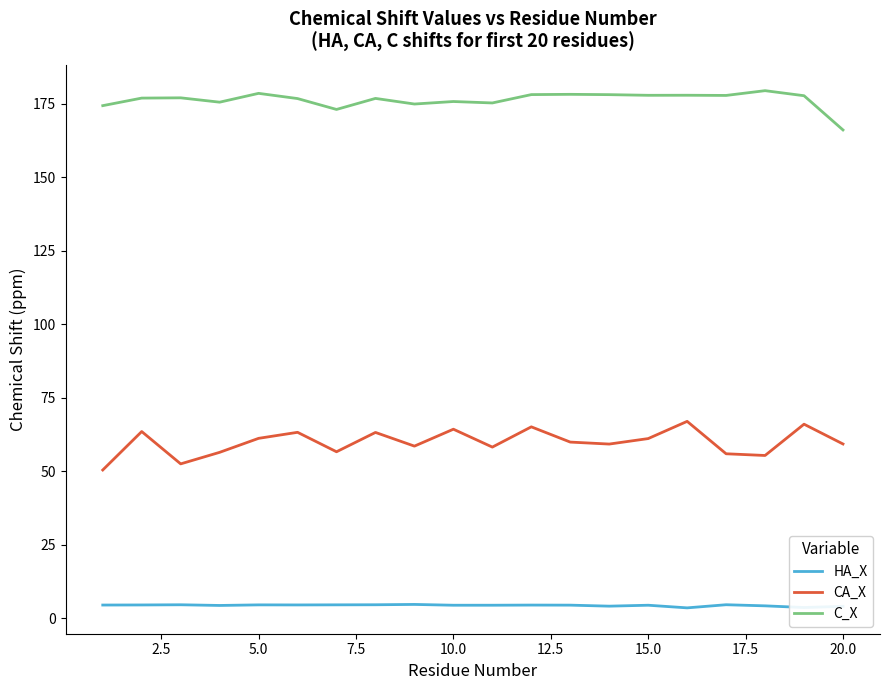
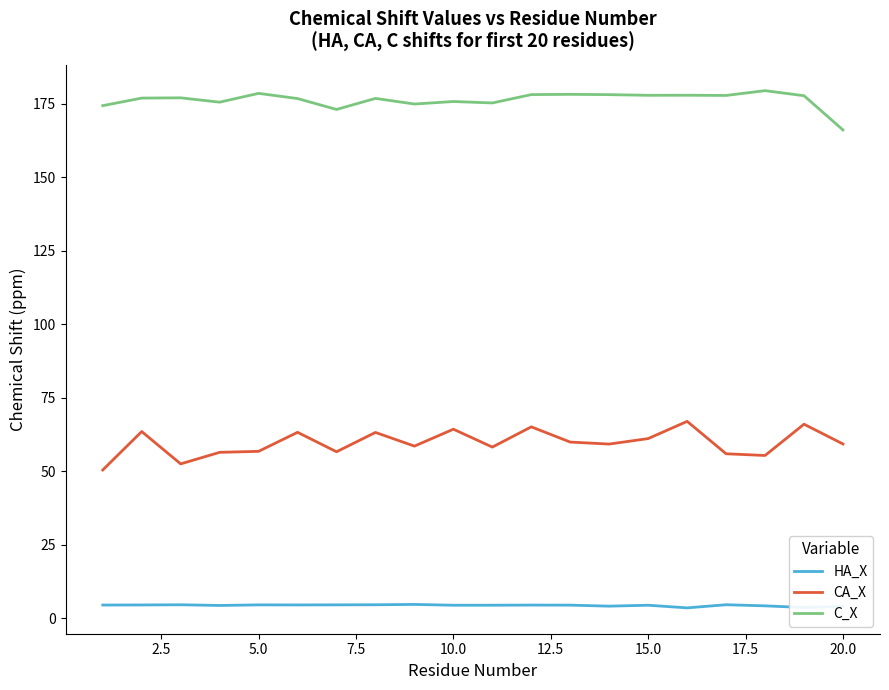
CA_X, 5.0: 61 -> 57
